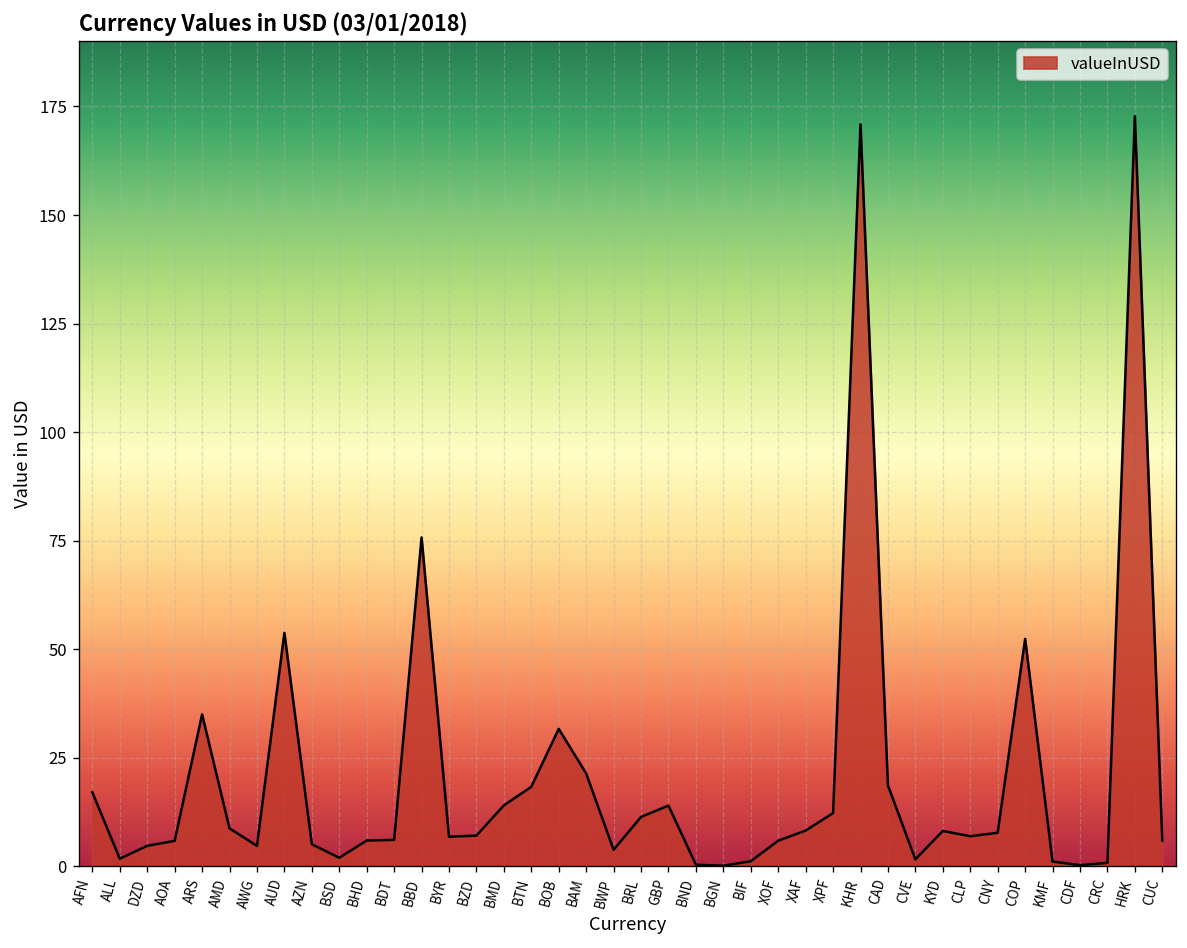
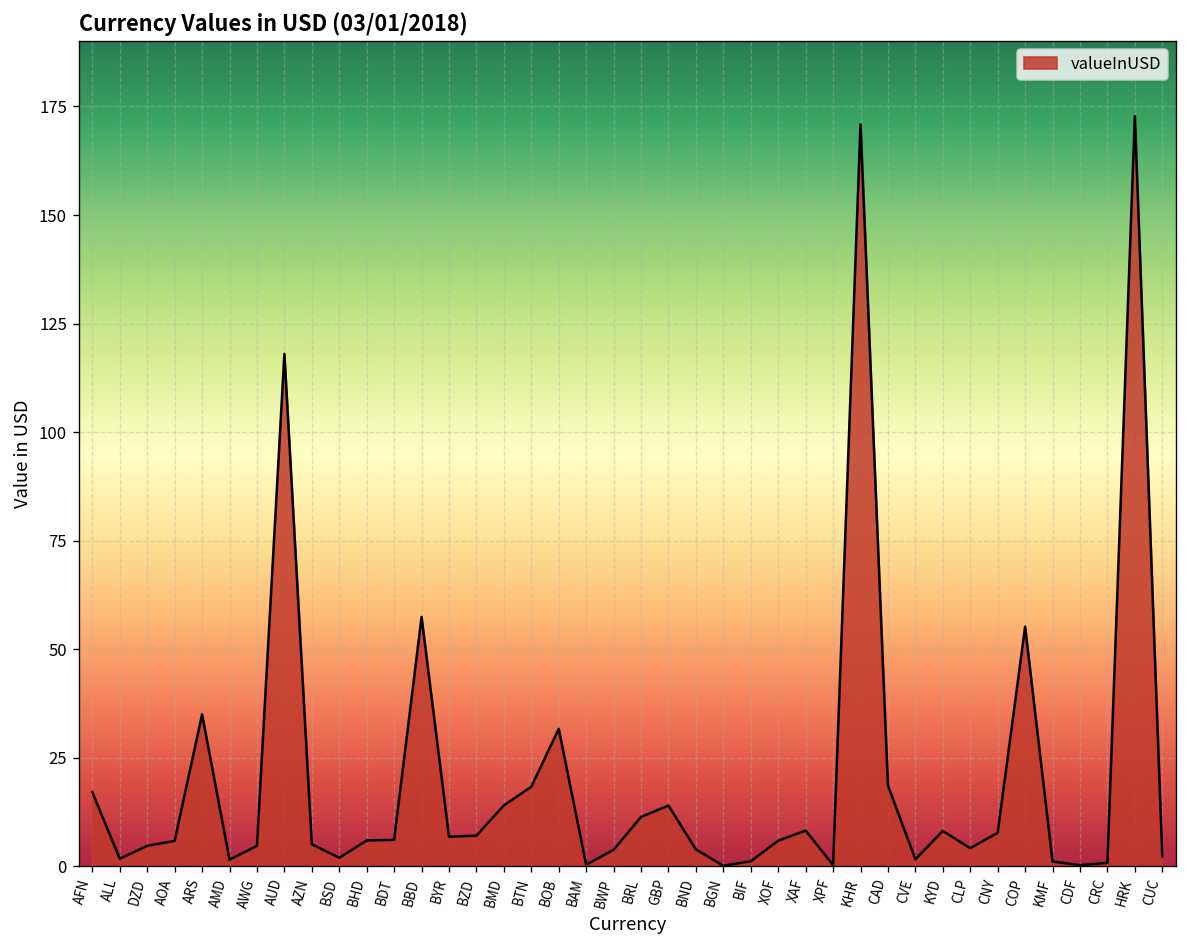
AMD: 9 -> 1
AUD: 54 -> 118
BBD: 76 -> 57
BAM: 21 -> 0
BND: 0 -> 4
XPF: 12 -> 0
CLP: 7 -> 4
COP: 52 -> 55
CUC: 6 -> 2
